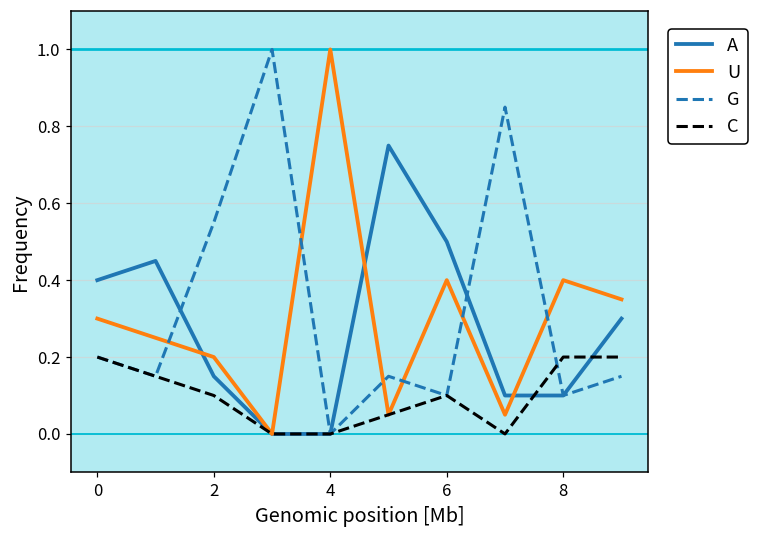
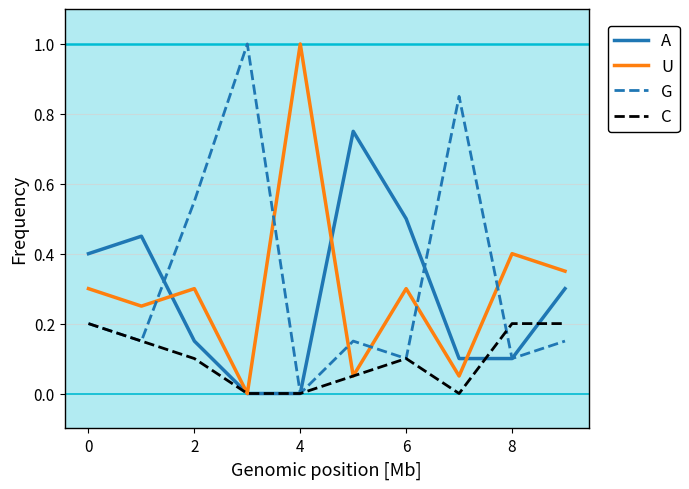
U, 2: 0.2 -> 0.3
U, 6: 0.4 -> 0.3
